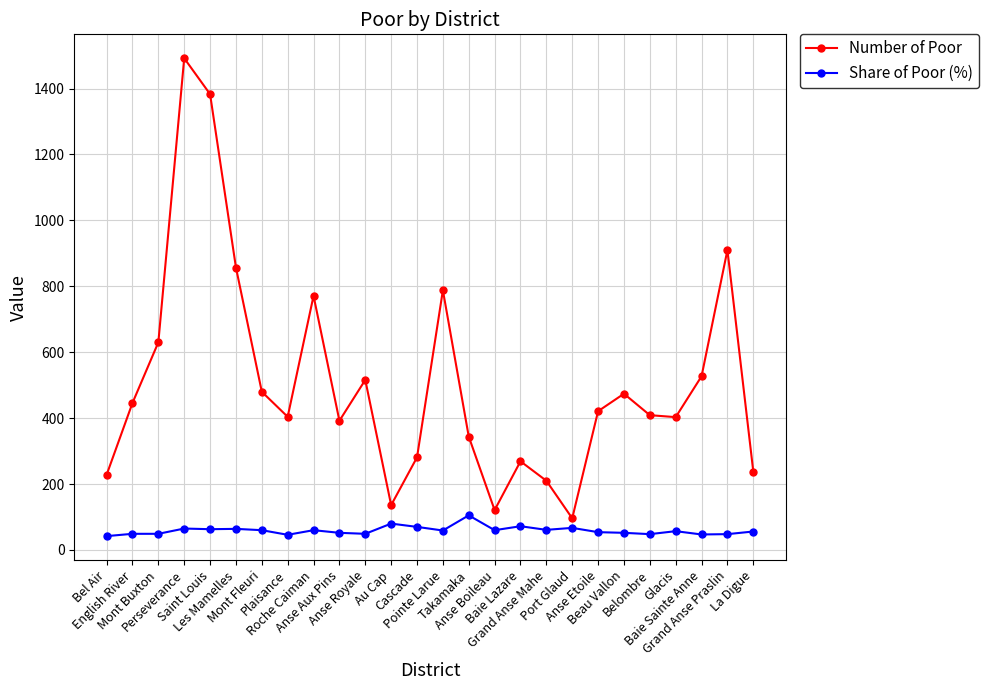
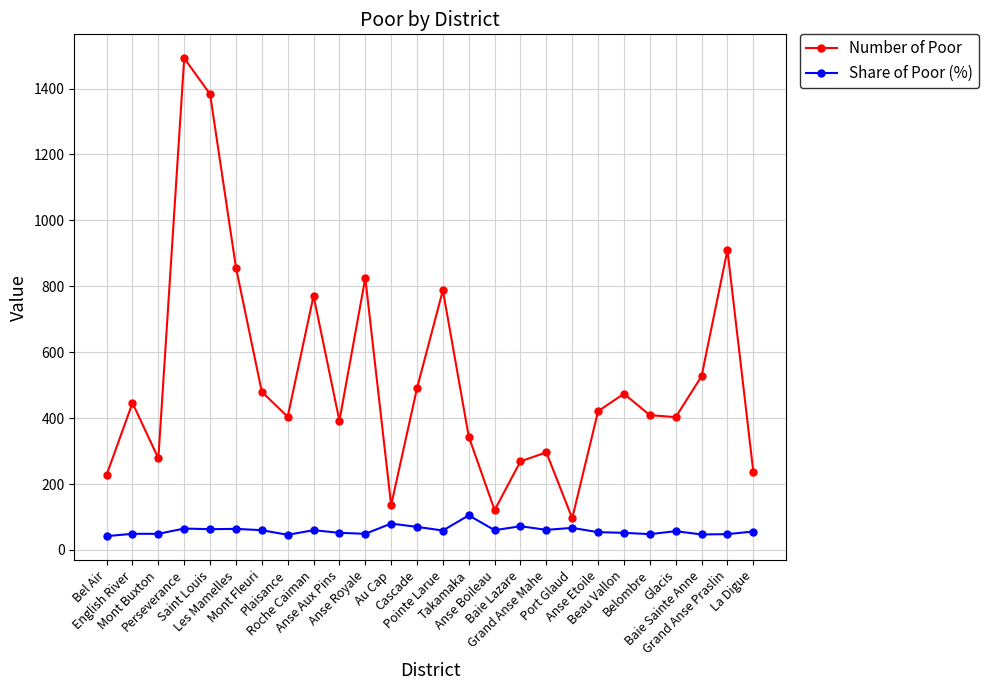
Number of Poor, Mont Buxton: 630 -> 280
Number of Poor, Anse Royale: 520 -> 830
Number of Poor, Cascade: 280 -> 490
Number of Poor, Grand Anse Mahe: 210 -> 300
